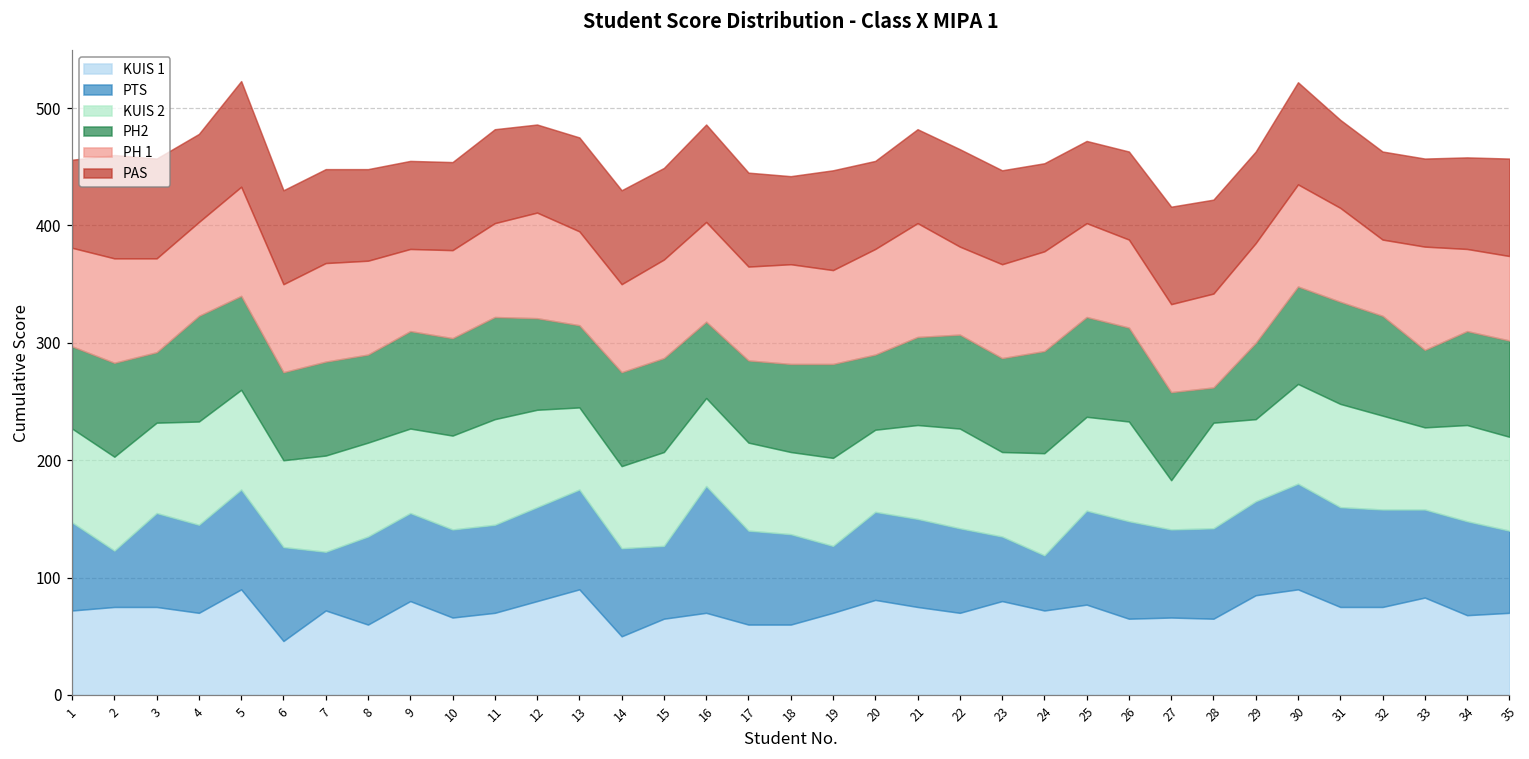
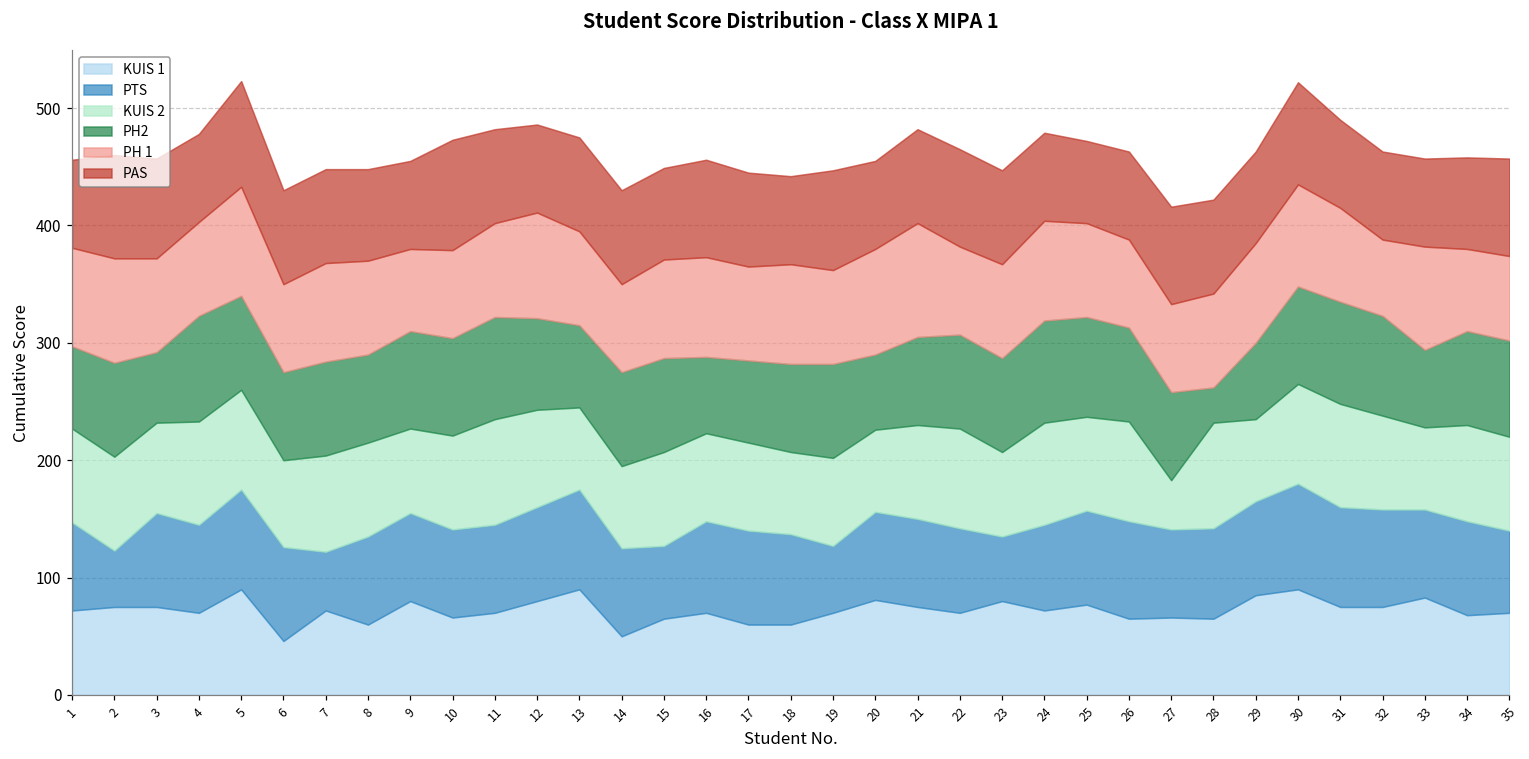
PAS, 10: 75 -> 94
PTS, 16: 108 -> 78
PTS, 24: 47 -> 73
